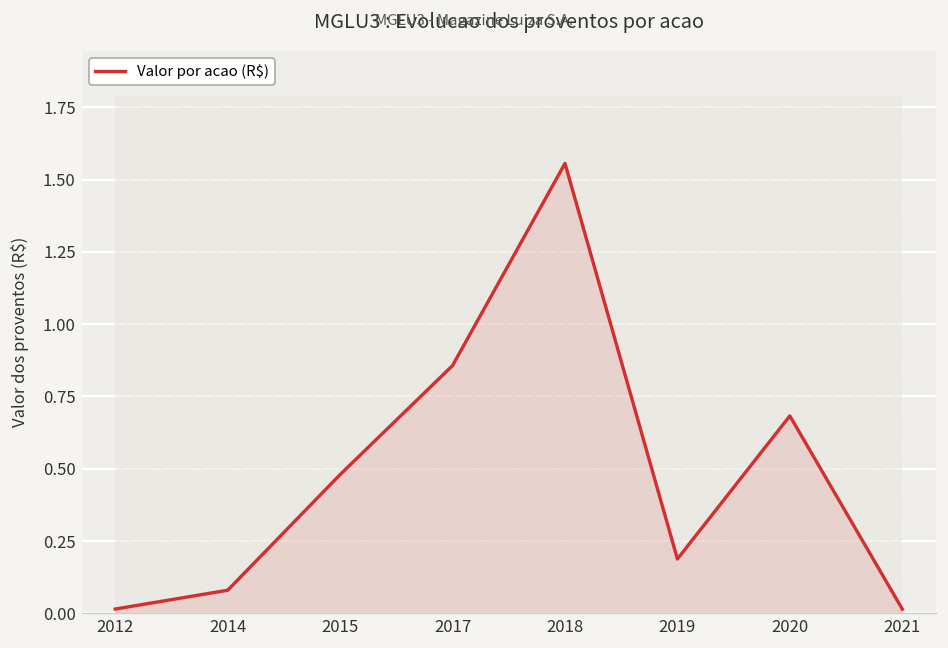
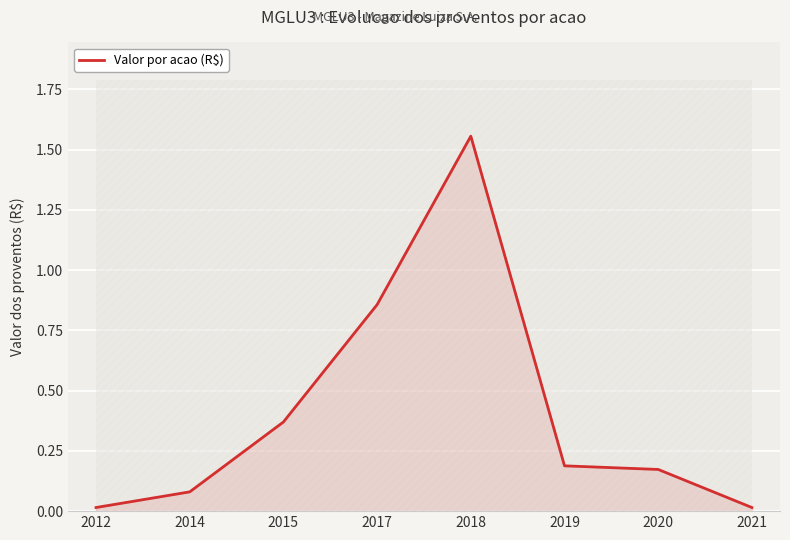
Valor por acao (R$), 2015: 0.48 -> 0.37
Valor por acao (R$), 2020: 0.68 -> 0.17
